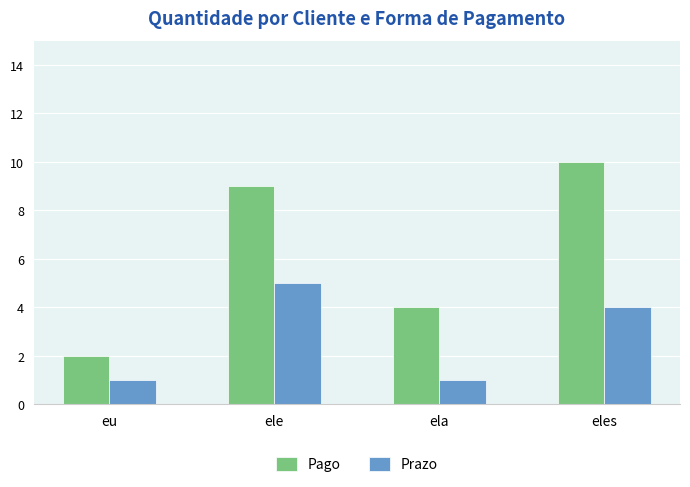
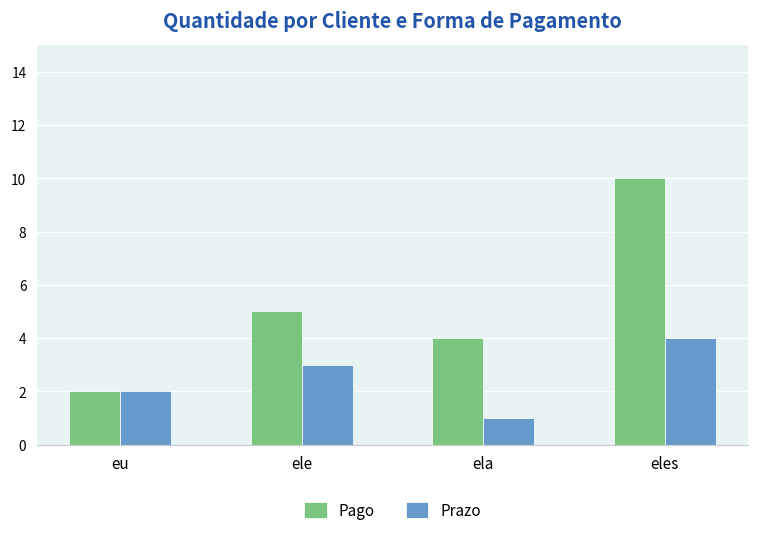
Prazo, eu: 1 -> 2
Pago, ele: 9 -> 5
Prazo, ele: 5 -> 3
